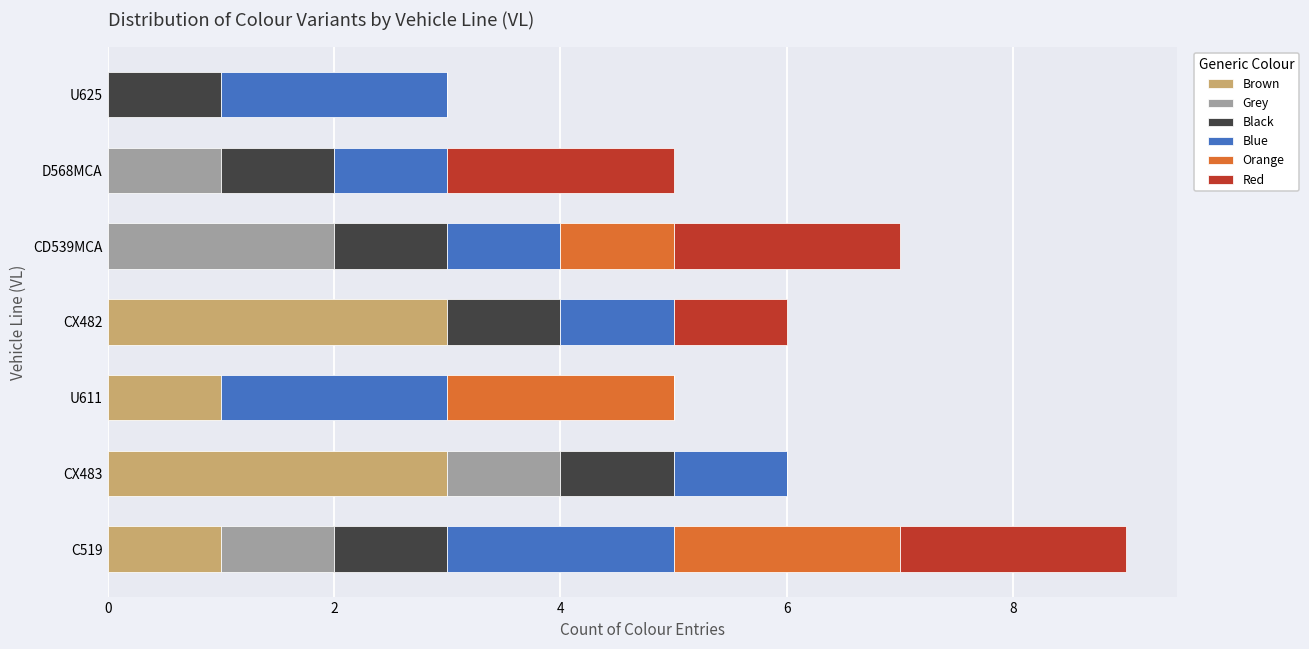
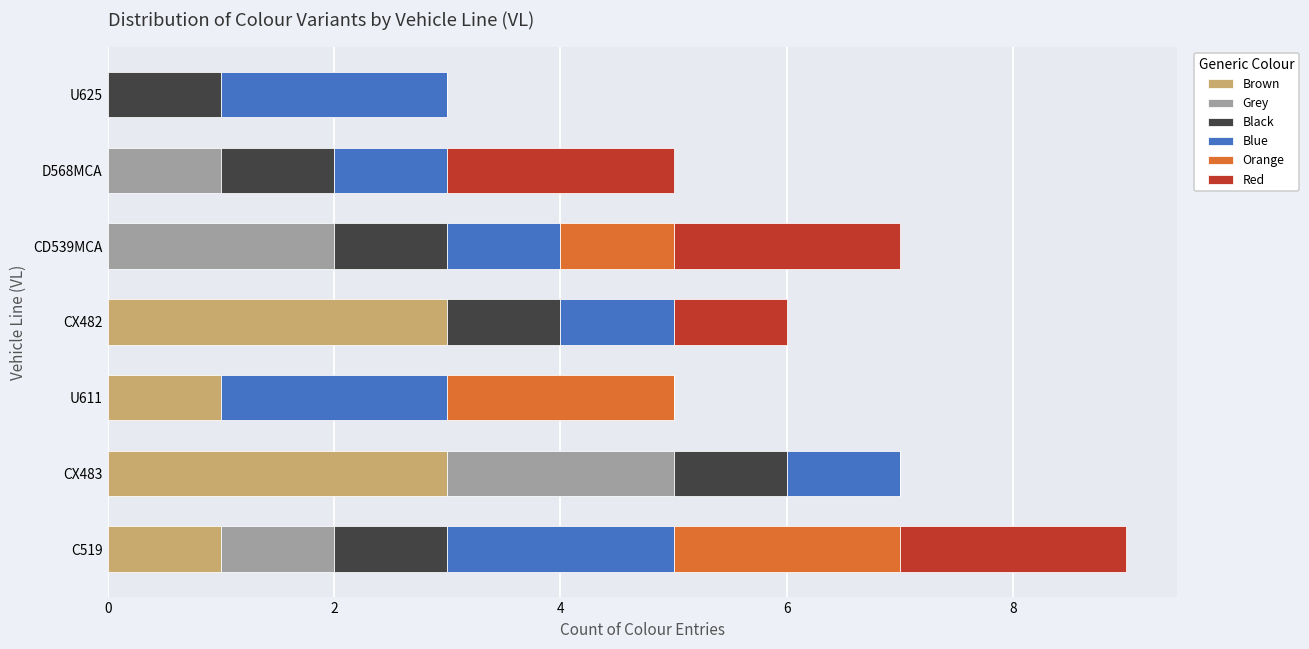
Grey, CX483: 1 -> 2
